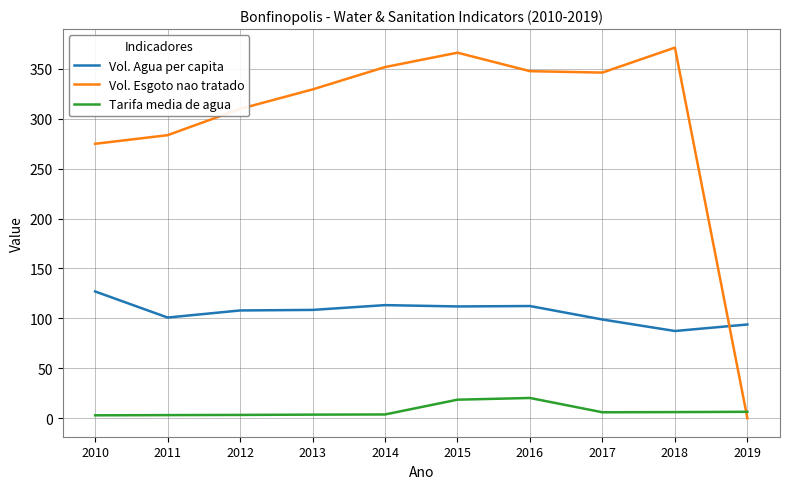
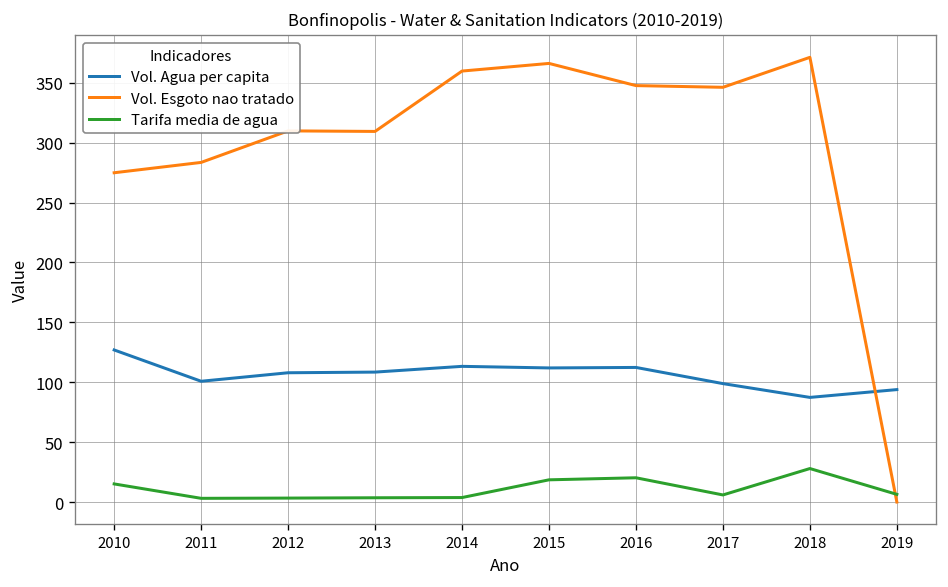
Tarifa media de agua, 2010: 0 -> 20
Vol. Esgoto nao tratado, 2013: 330 -> 310
Vol. Esgoto nao tratado, 2014: 350 -> 360
Tarifa media de agua, 2018: 10 -> 30
